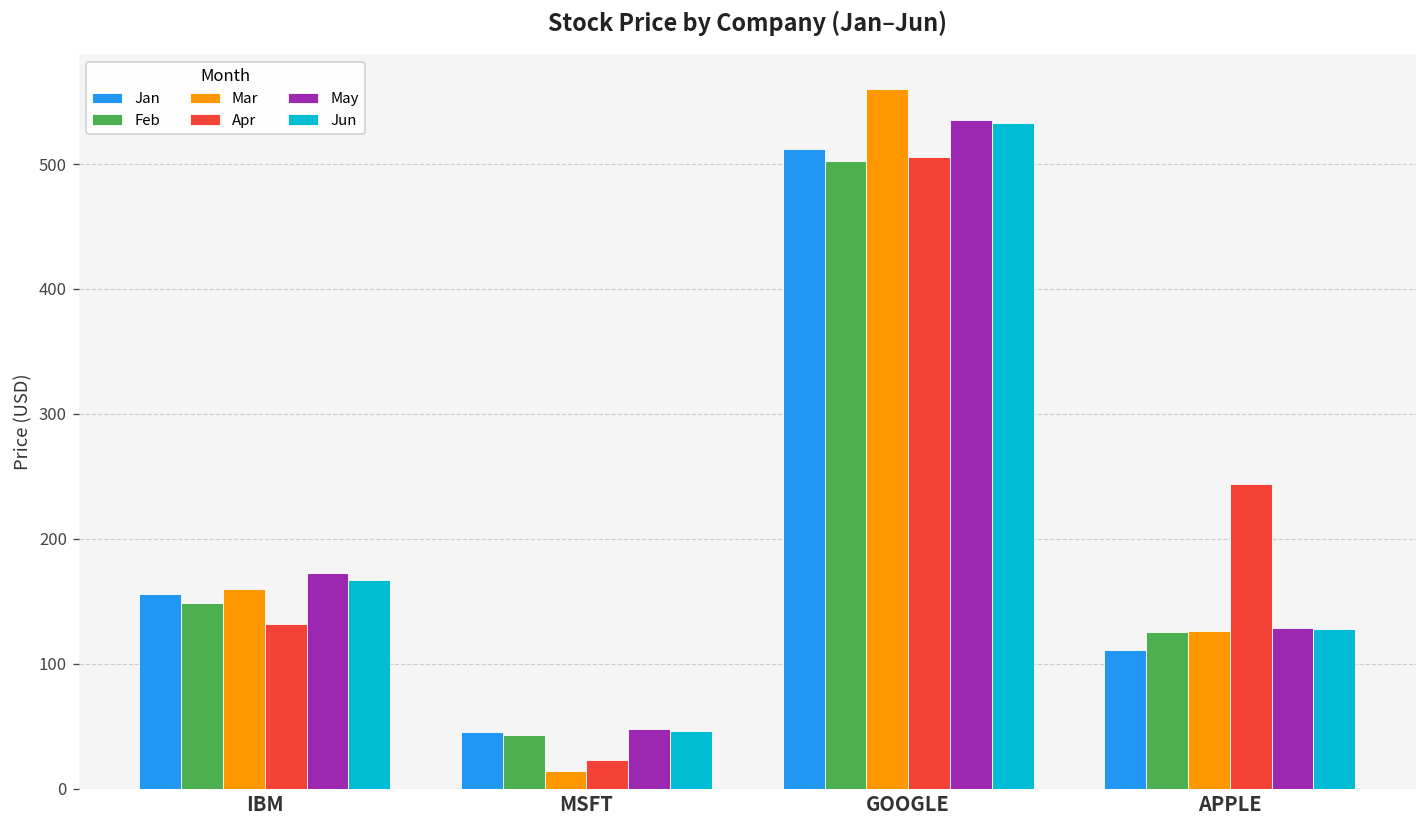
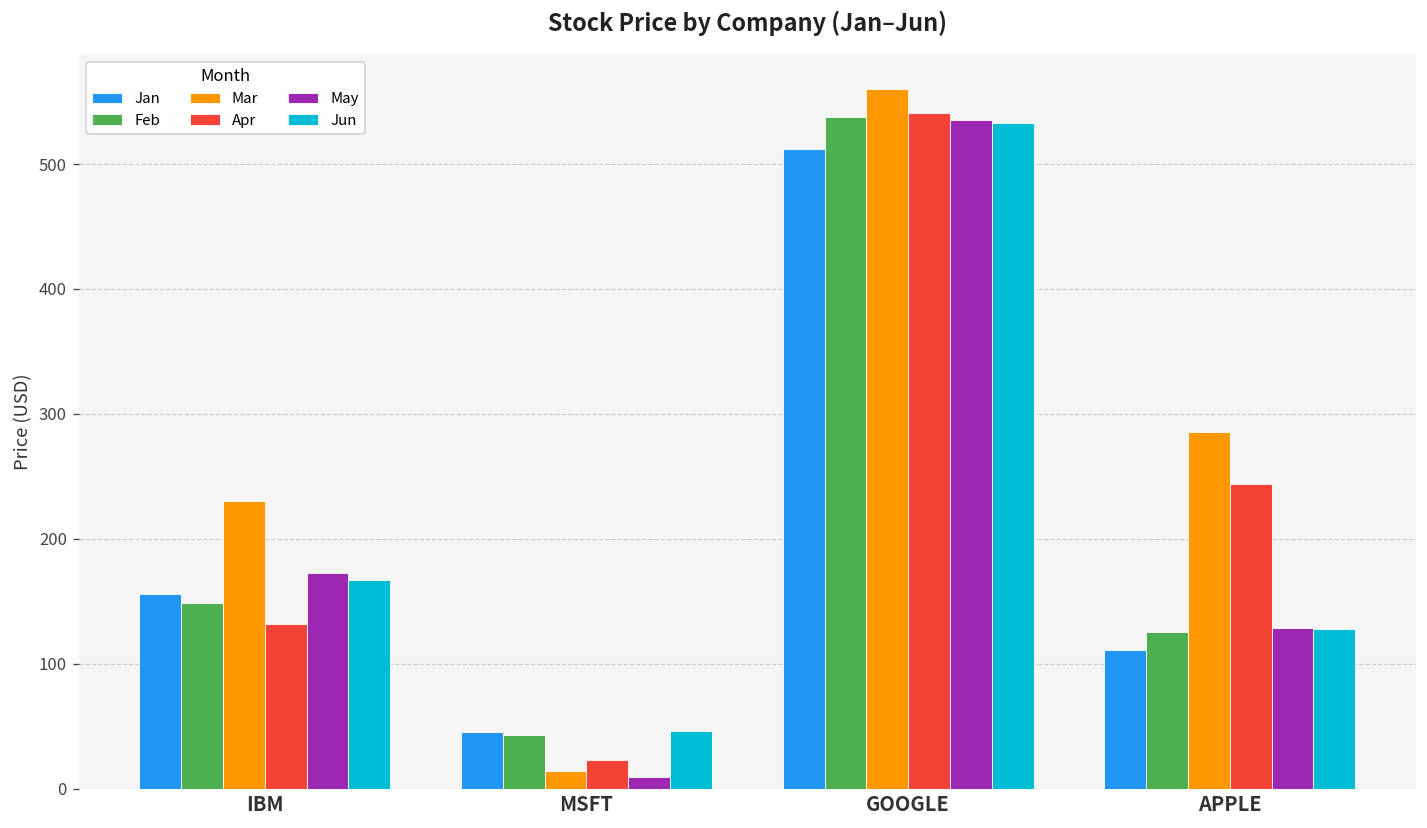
Mar, IBM: 160 -> 230
May, MSFT: 48 -> 9
Feb, GOOGLE: 503 -> 538
Apr, GOOGLE: 506 -> 541
Mar, APPLE: 126 -> 286
